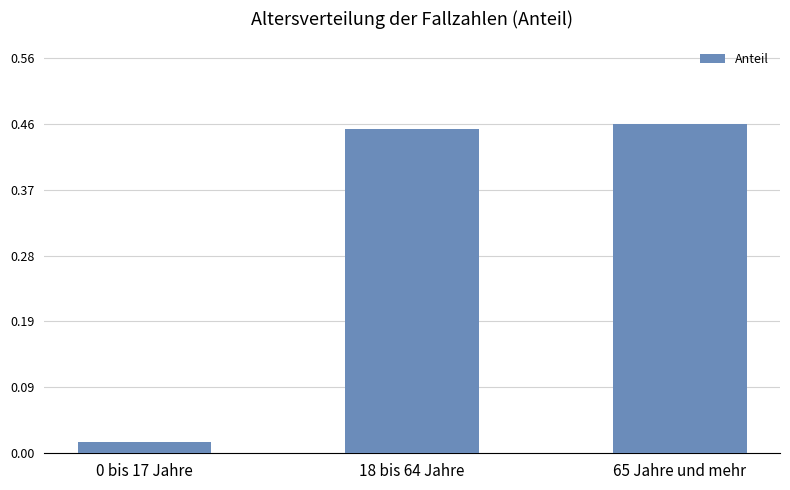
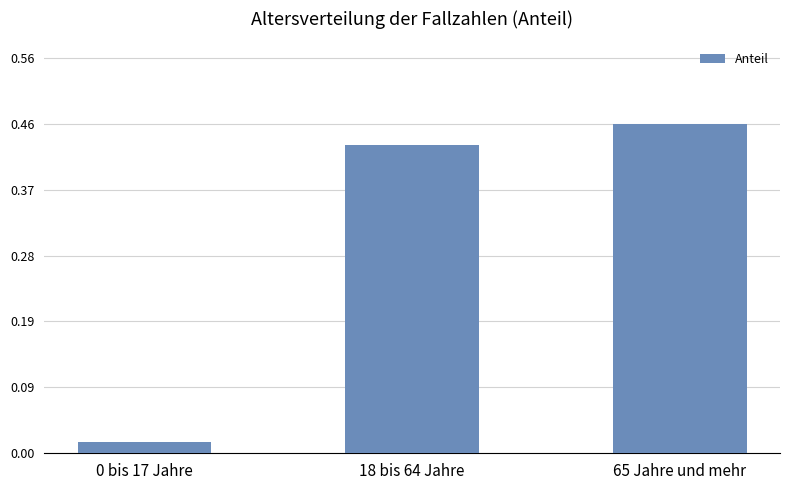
18 bis 64 Jahre: 0.46 -> 0.43
